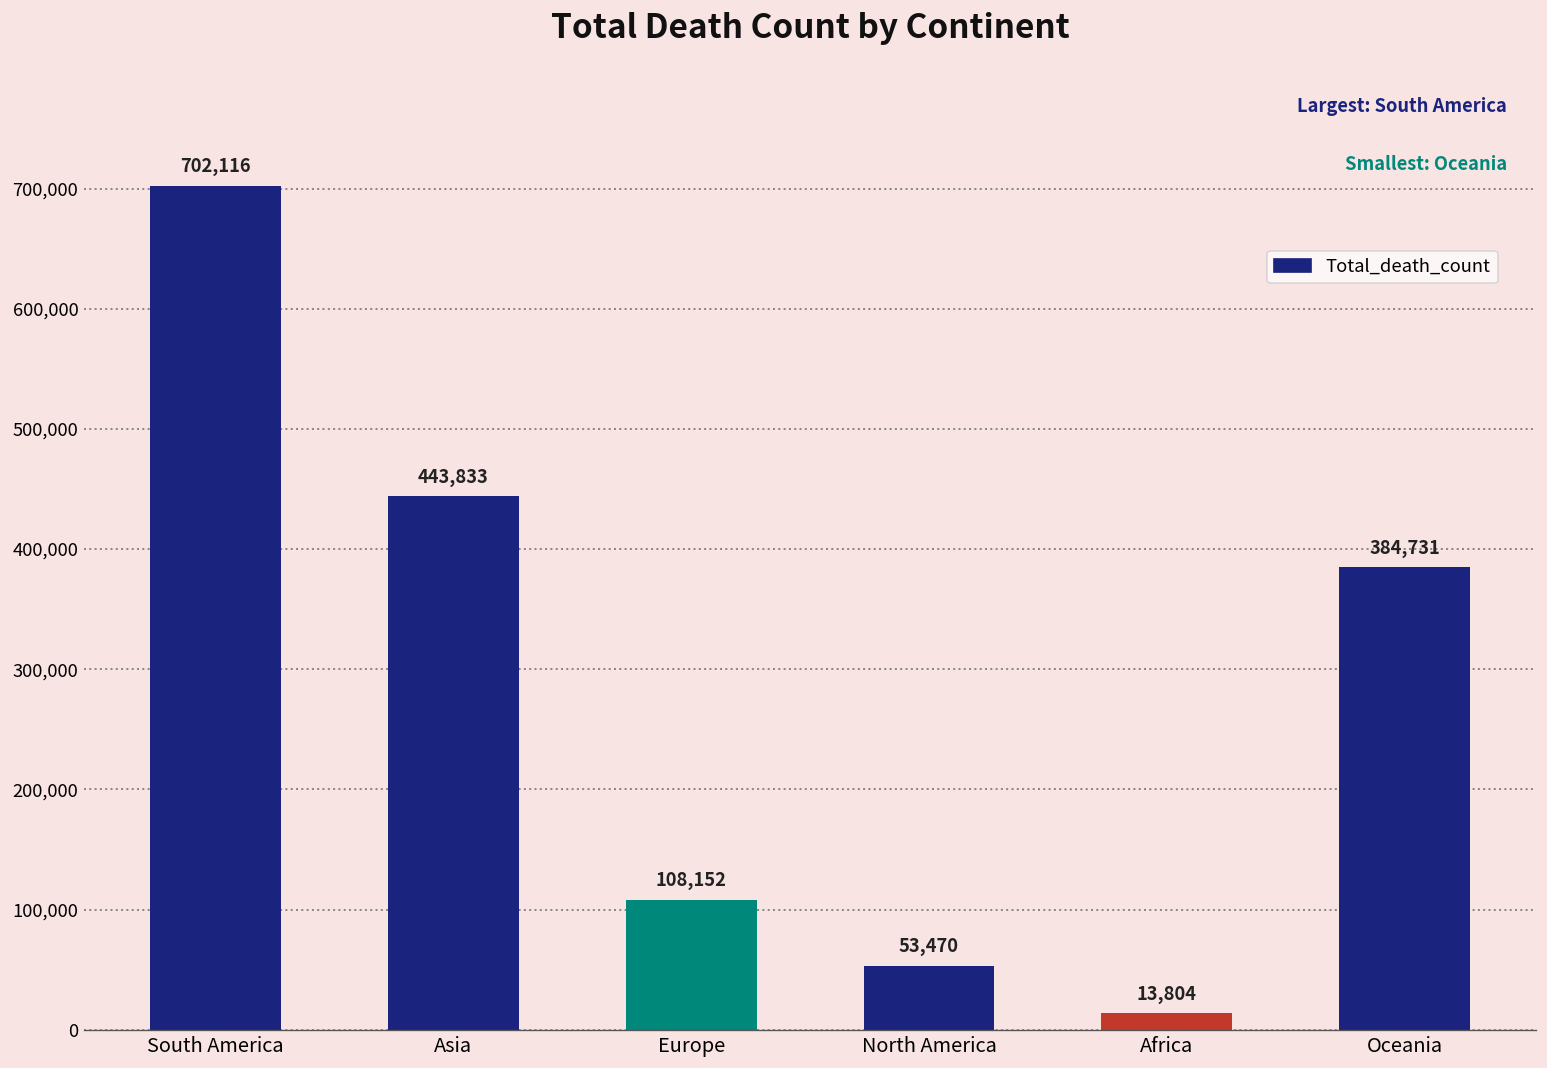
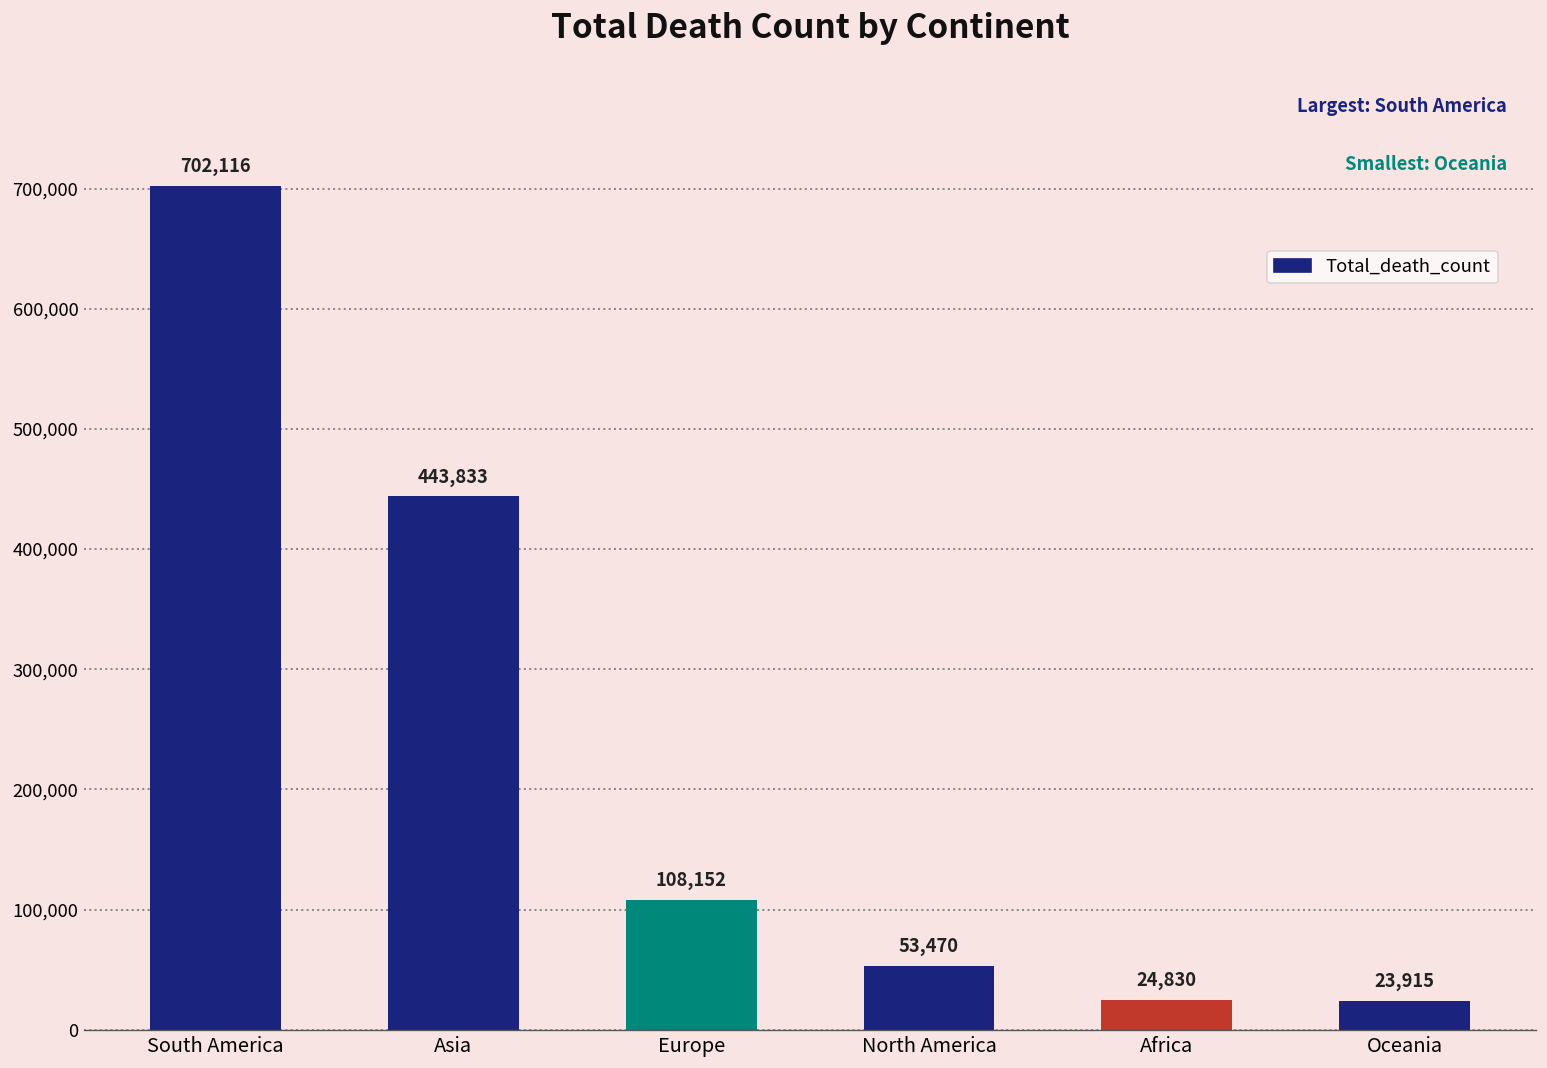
Africa: 13,804 -> 24,830
Oceania: 384,731 -> 23,915
